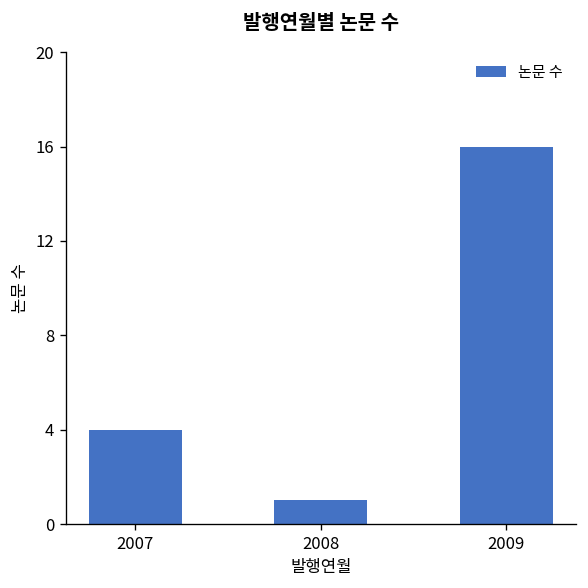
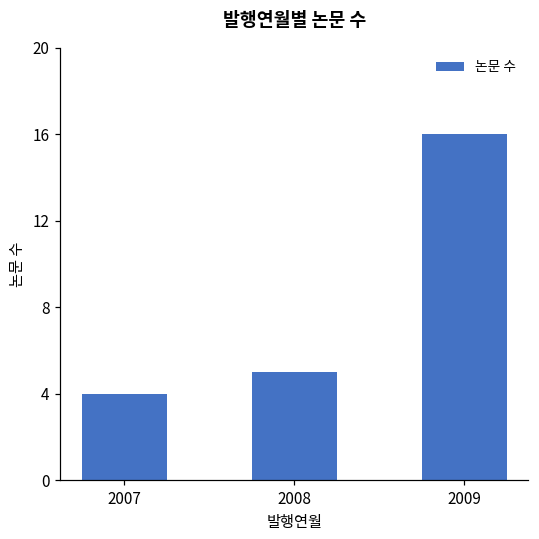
2008: 1 -> 5
